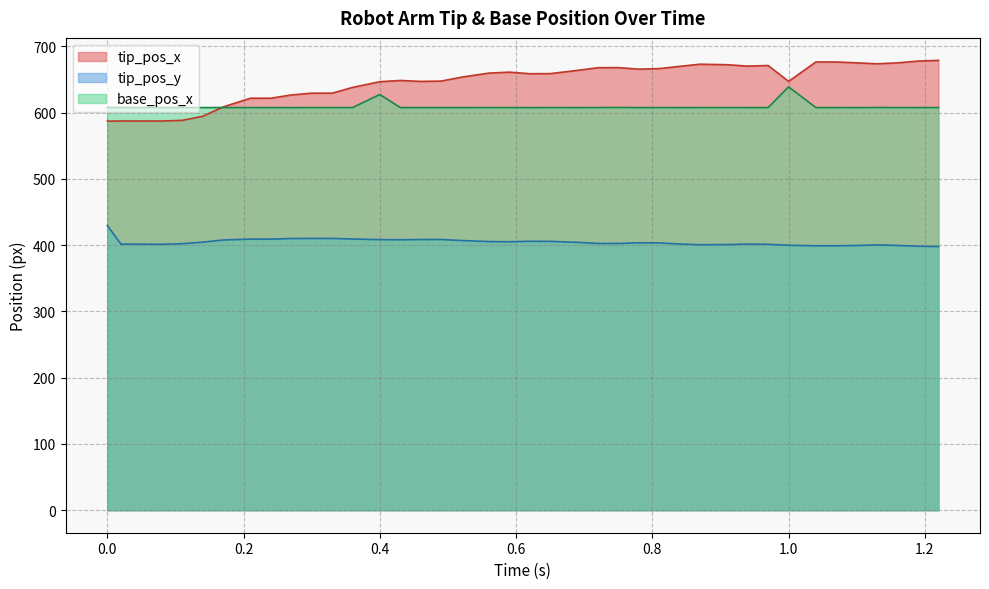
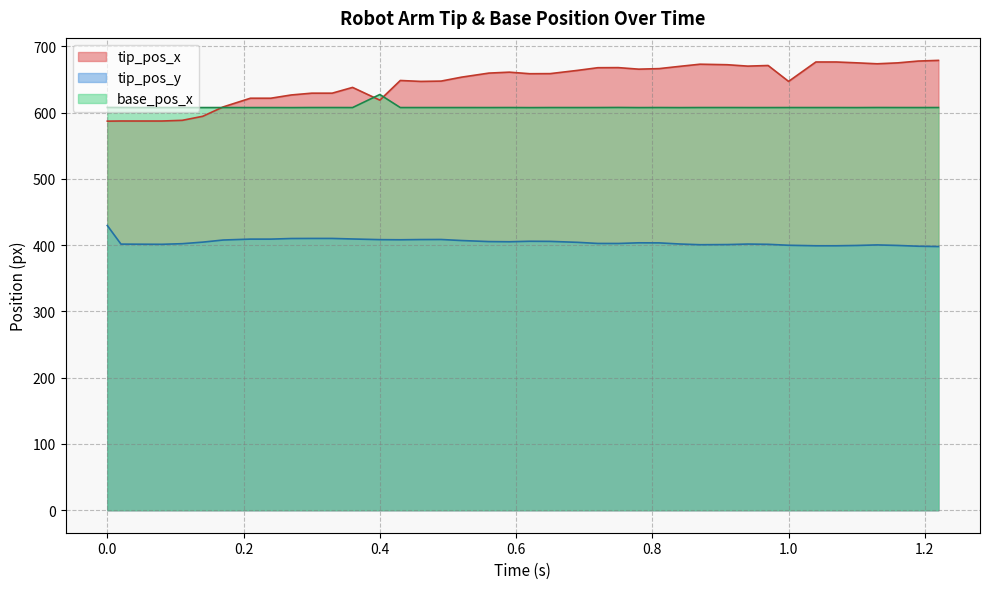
tip_pos_x, 0.4: 650 -> 620
base_pos_x, 1.0: 640 -> 610
